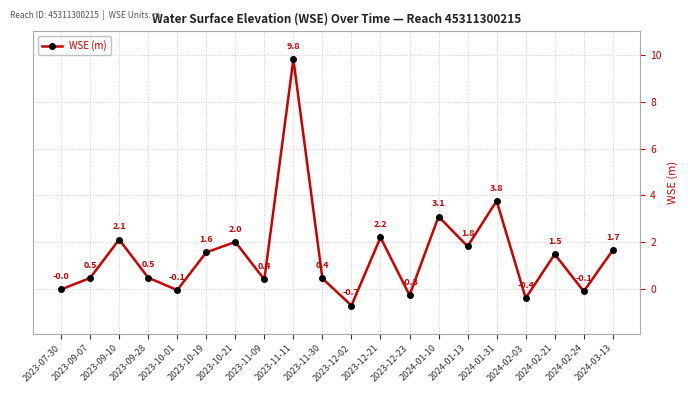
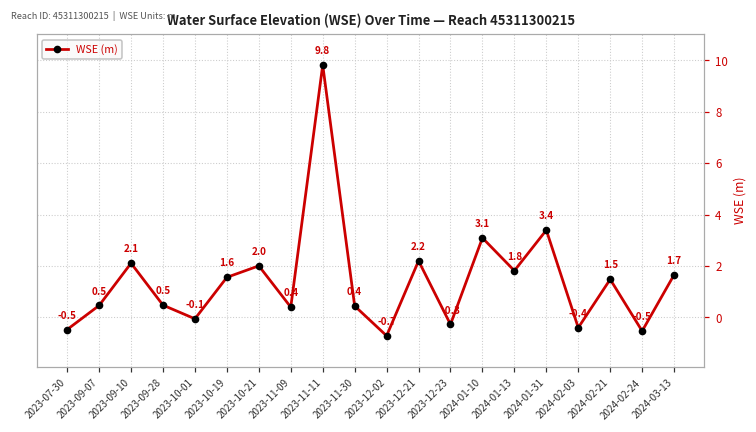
2023-07-30: -0.0 -> -0.5
2024-01-31: 3.8 -> 3.4
2024-02-24: -0.1 -> -0.5
